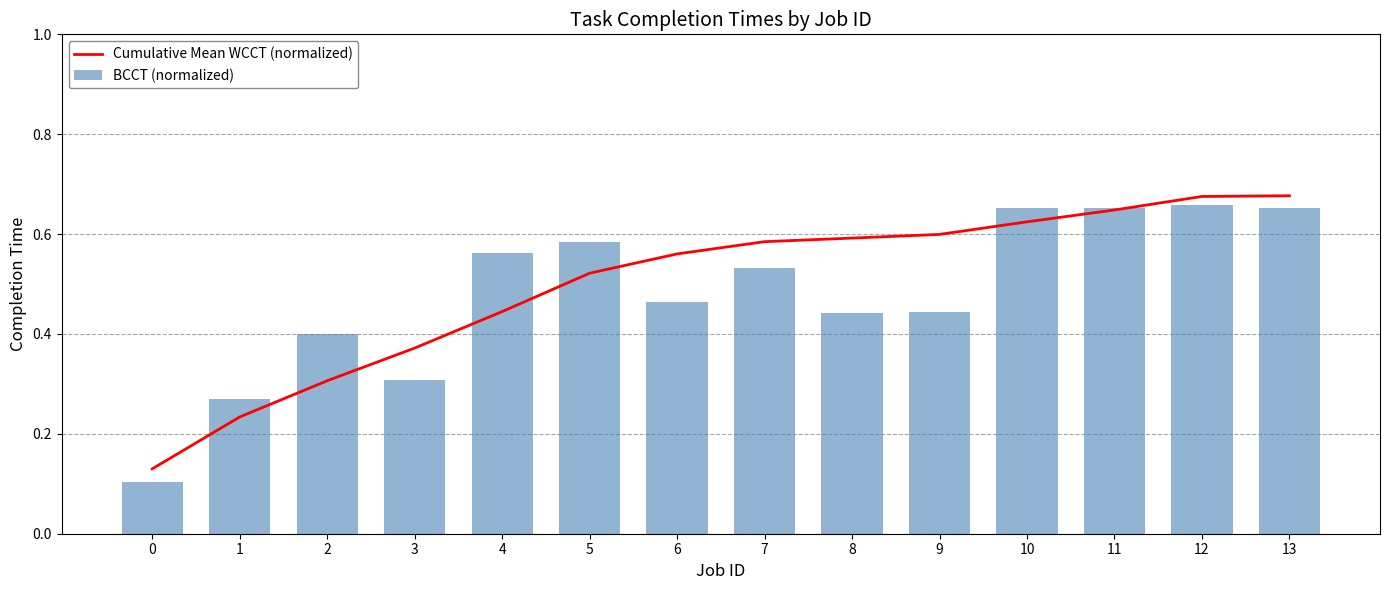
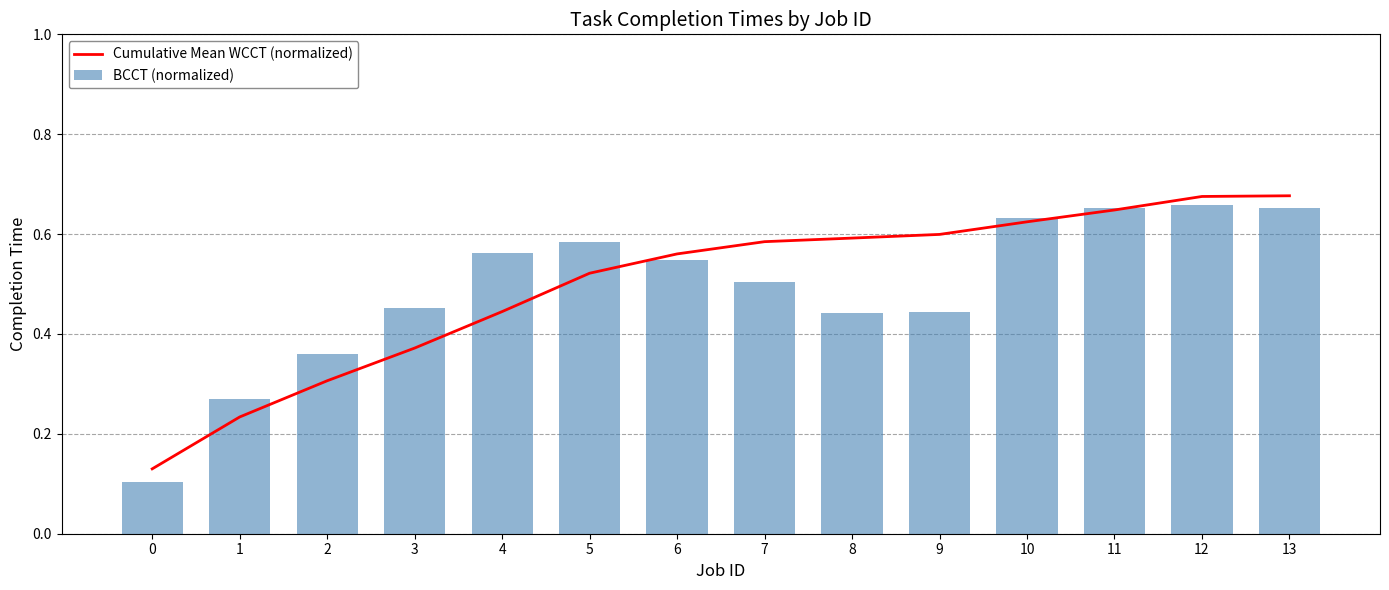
BCCT (normalized), 2: 0.40 -> 0.36
BCCT (normalized), 3: 0.31 -> 0.45
BCCT (normalized), 6: 0.46 -> 0.55
BCCT (normalized), 7: 0.53 -> 0.50
BCCT (normalized), 10: 0.65 -> 0.63
